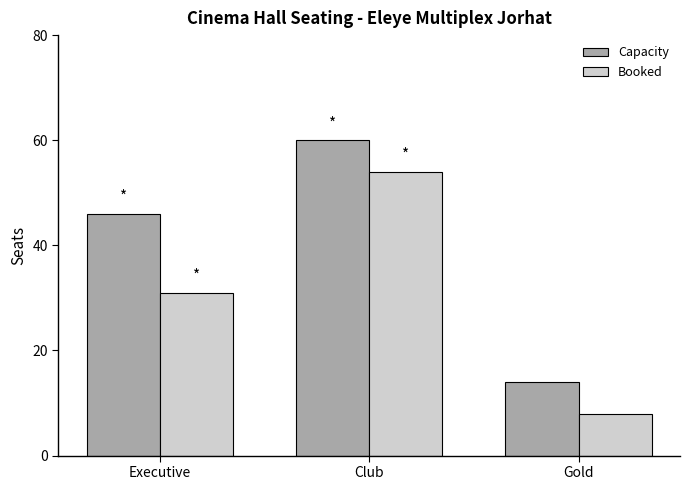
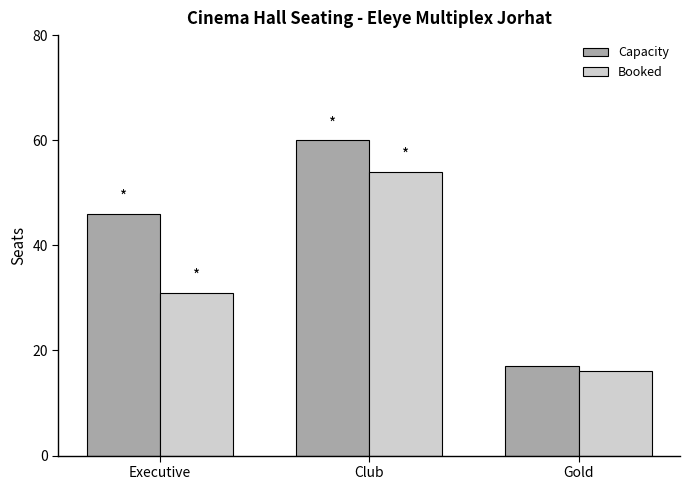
Capacity, Gold: 14 -> 17
Booked, Gold: 8 -> 16
